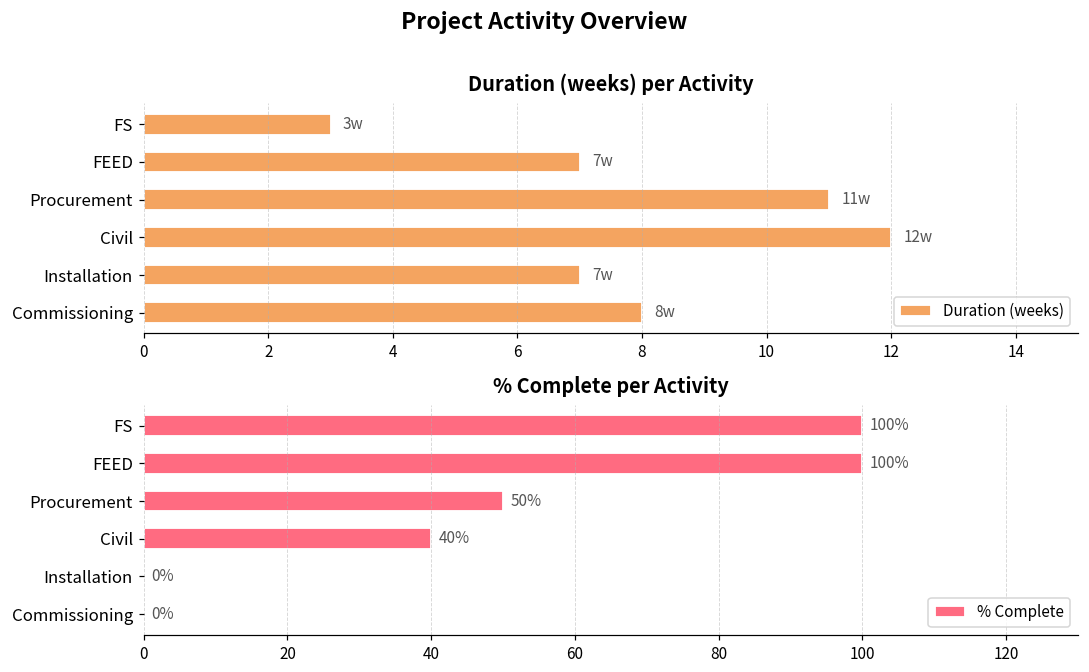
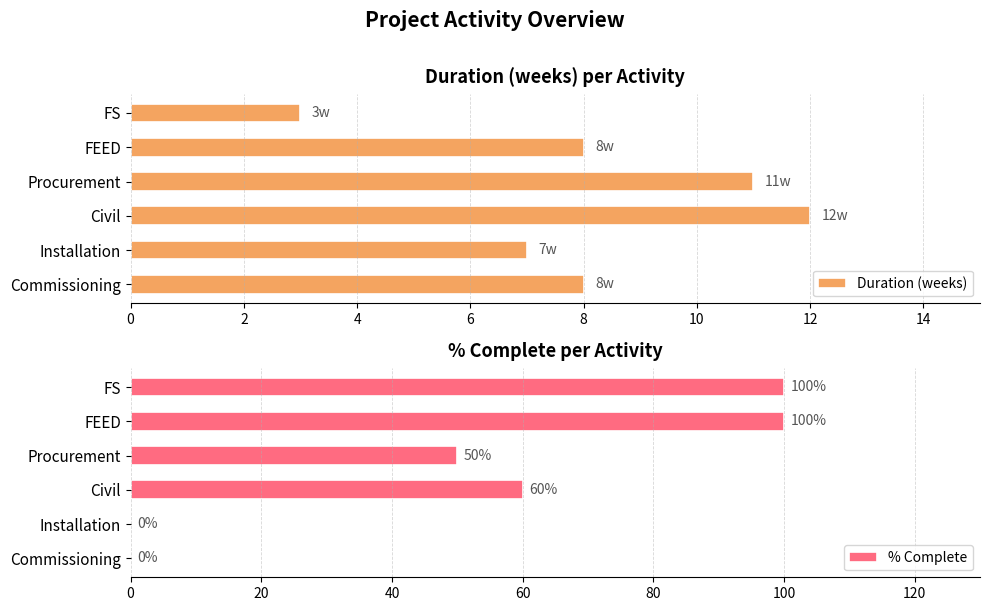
Duration (weeks) per Activity, FEED: 7w -> 8w
% Complete per Activity, Civil: 40% -> 60%
